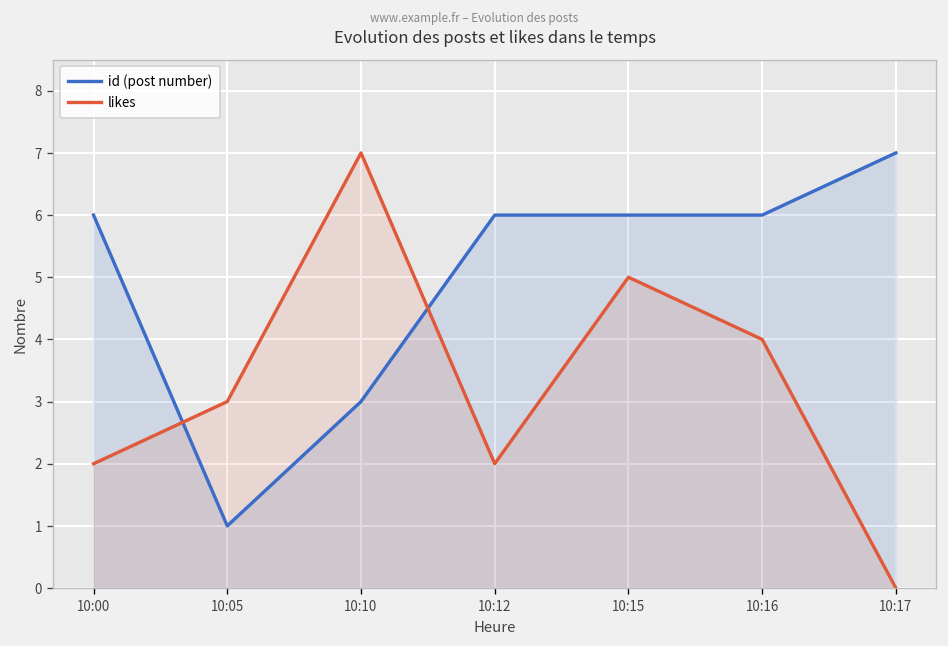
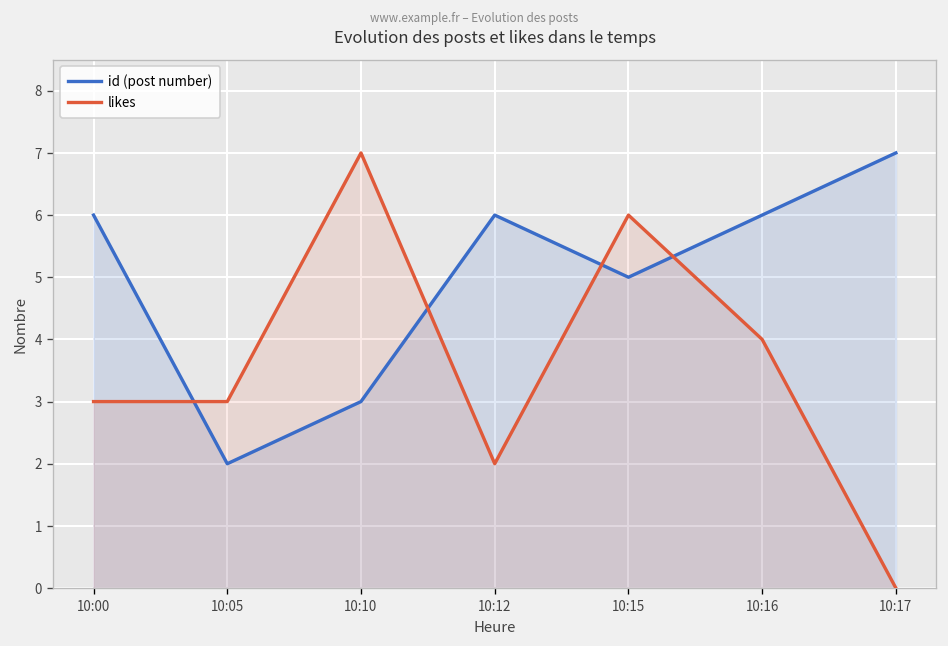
likes, 10:00: 2 -> 3
id (post number), 10:05: 1 -> 2
id (post number), 10:15: 6 -> 5
likes, 10:15: 5 -> 6
